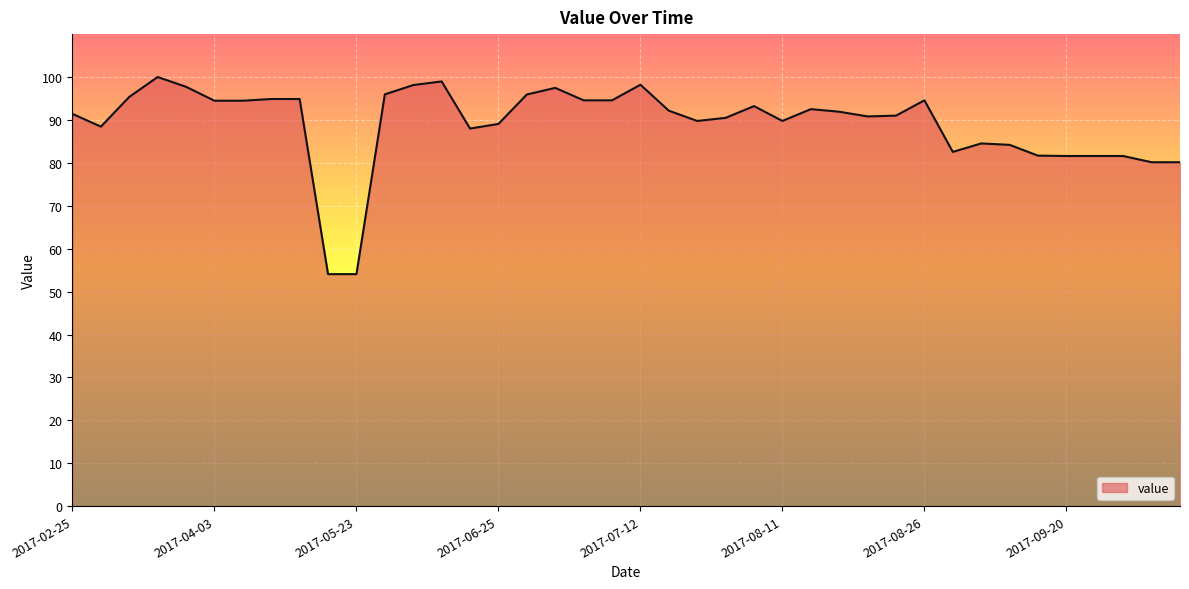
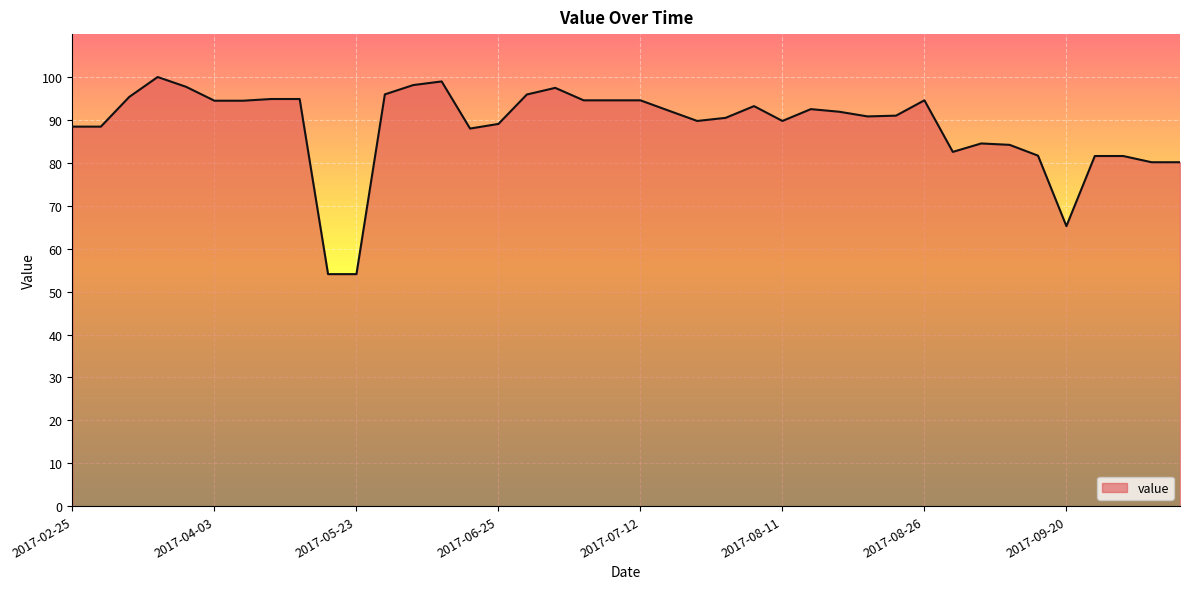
2017-02-25: 91 -> 88
2017-07-12: 98 -> 95
2017-09-20: 82 -> 65
